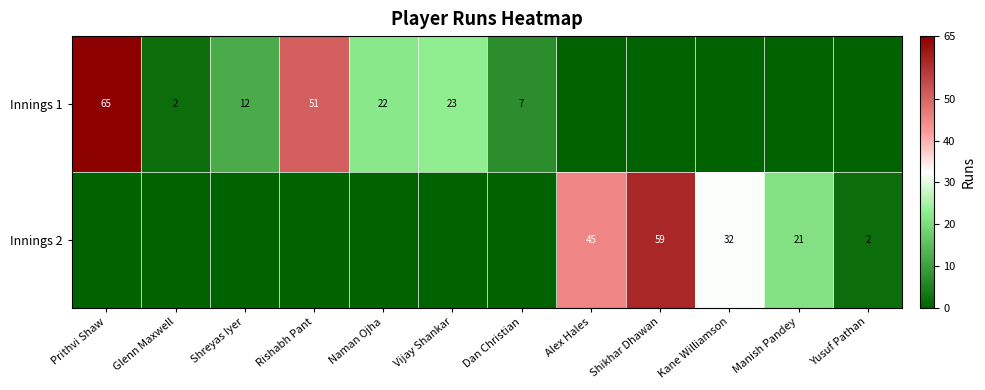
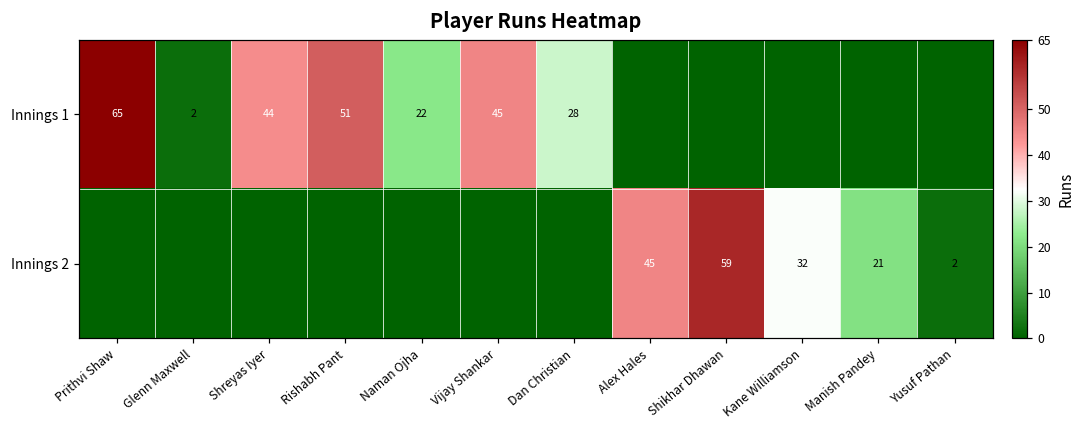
Innings 1, Shreyas Iyer: 12 -> 44
Innings 1, Vijay Shankar: 23 -> 45
Innings 1, Dan Christian: 7 -> 28
